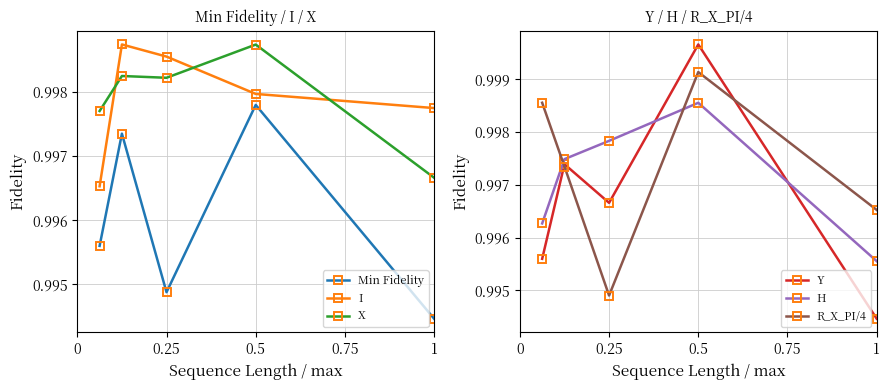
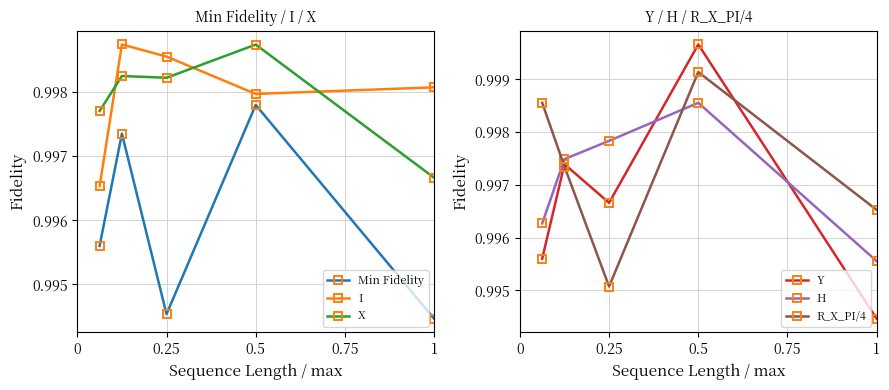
Min Fidelity / I / X, Min Fidelity, 0.25: 0.9949 -> 0.9945
Min Fidelity / I / X, I, 1: 0.9977 -> 0.9981
Y / H / R_X_PI/4, R_X_PI/4, 0.25: 0.9949 -> 0.9951
